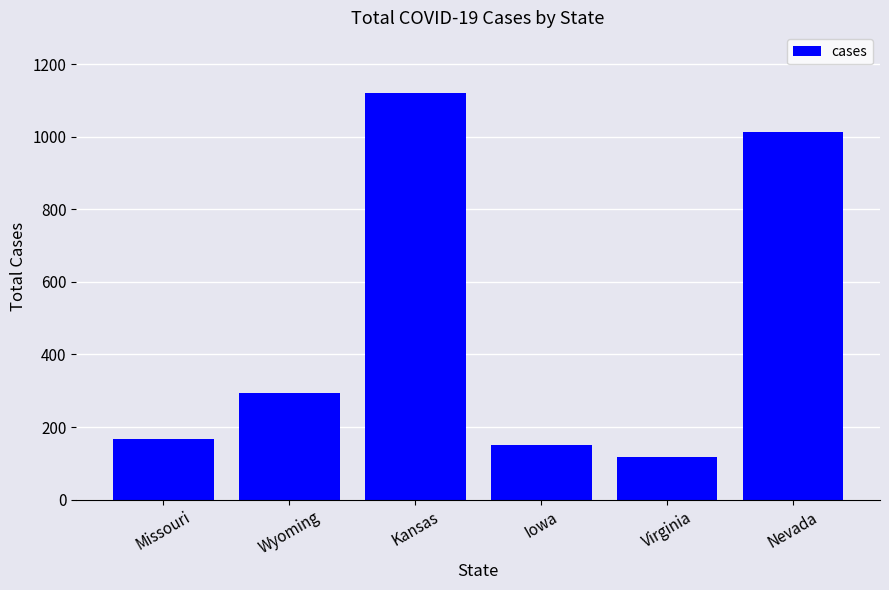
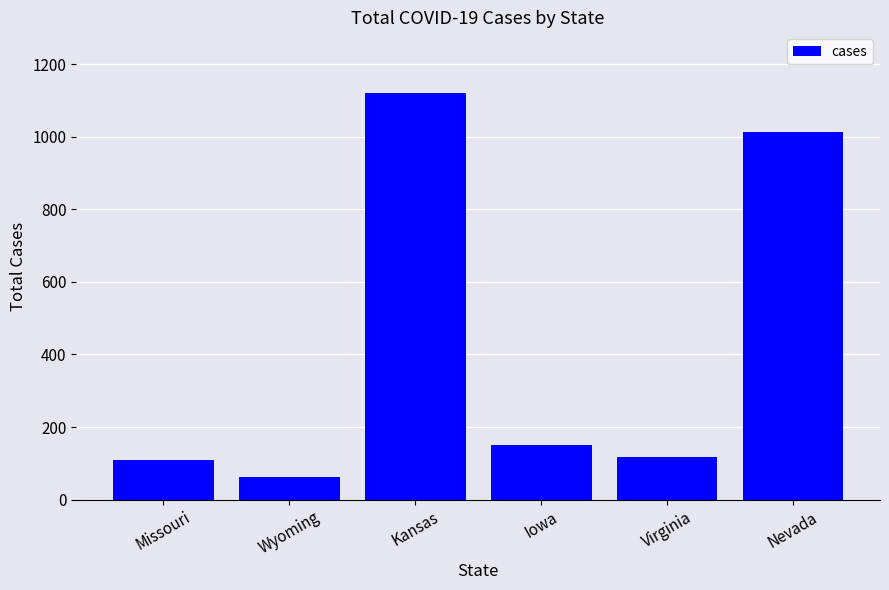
Missouri: 170 -> 110
Wyoming: 290 -> 60
